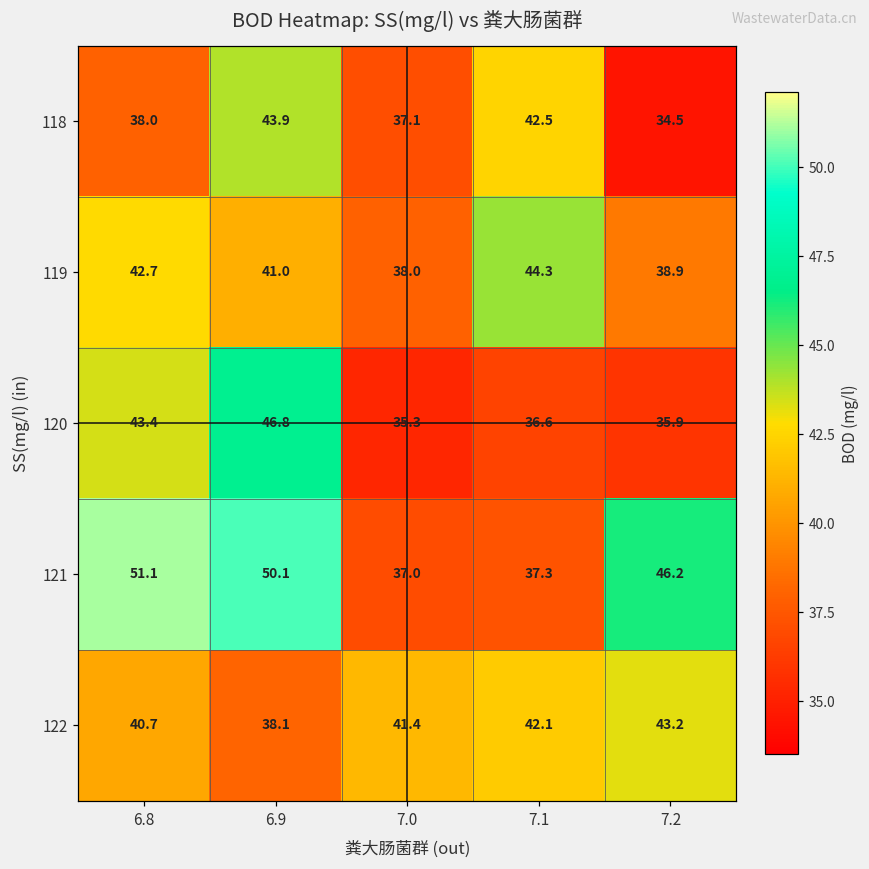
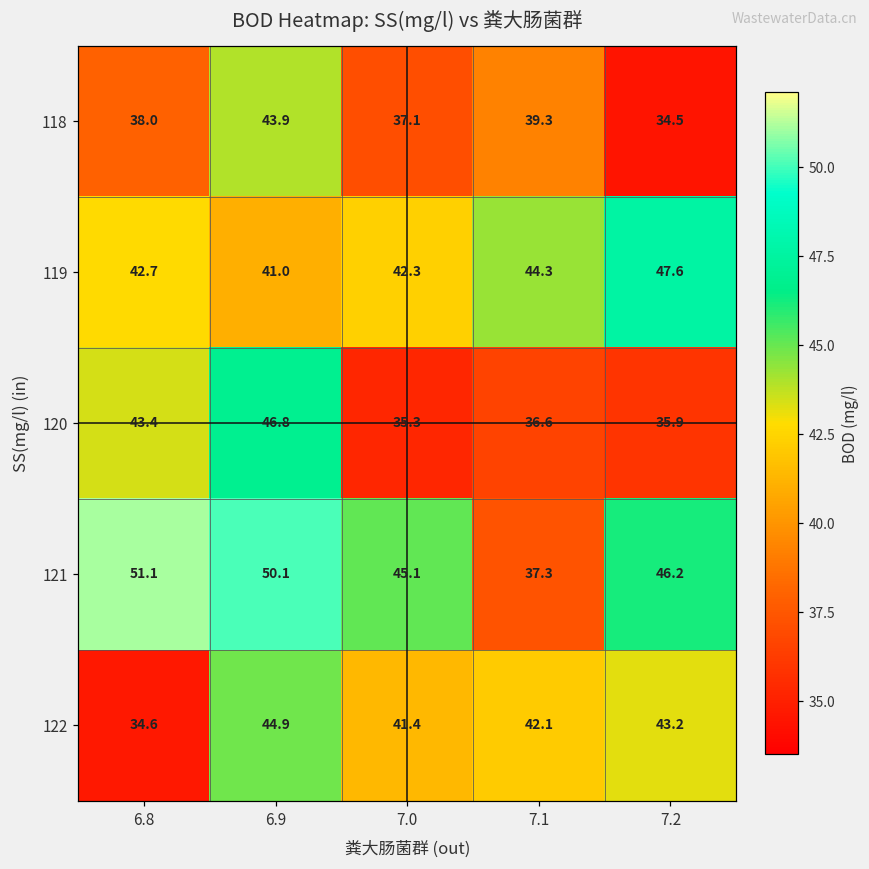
118, 7.1: 42.5 -> 39.3
119, 7.0: 38.0 -> 42.3
119, 7.2: 38.9 -> 47.6
121, 7.0: 37.0 -> 45.1
122, 6.8: 40.7 -> 34.6
122, 6.9: 38.1 -> 44.9
